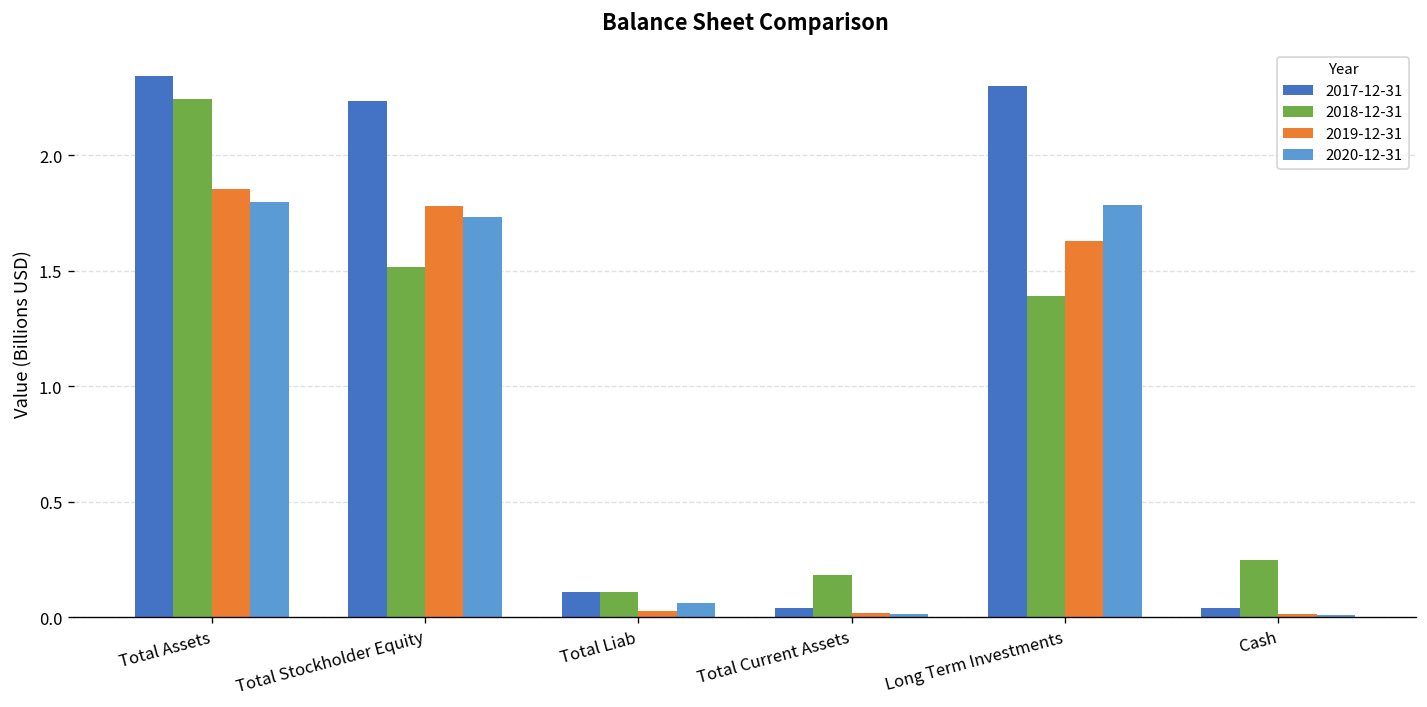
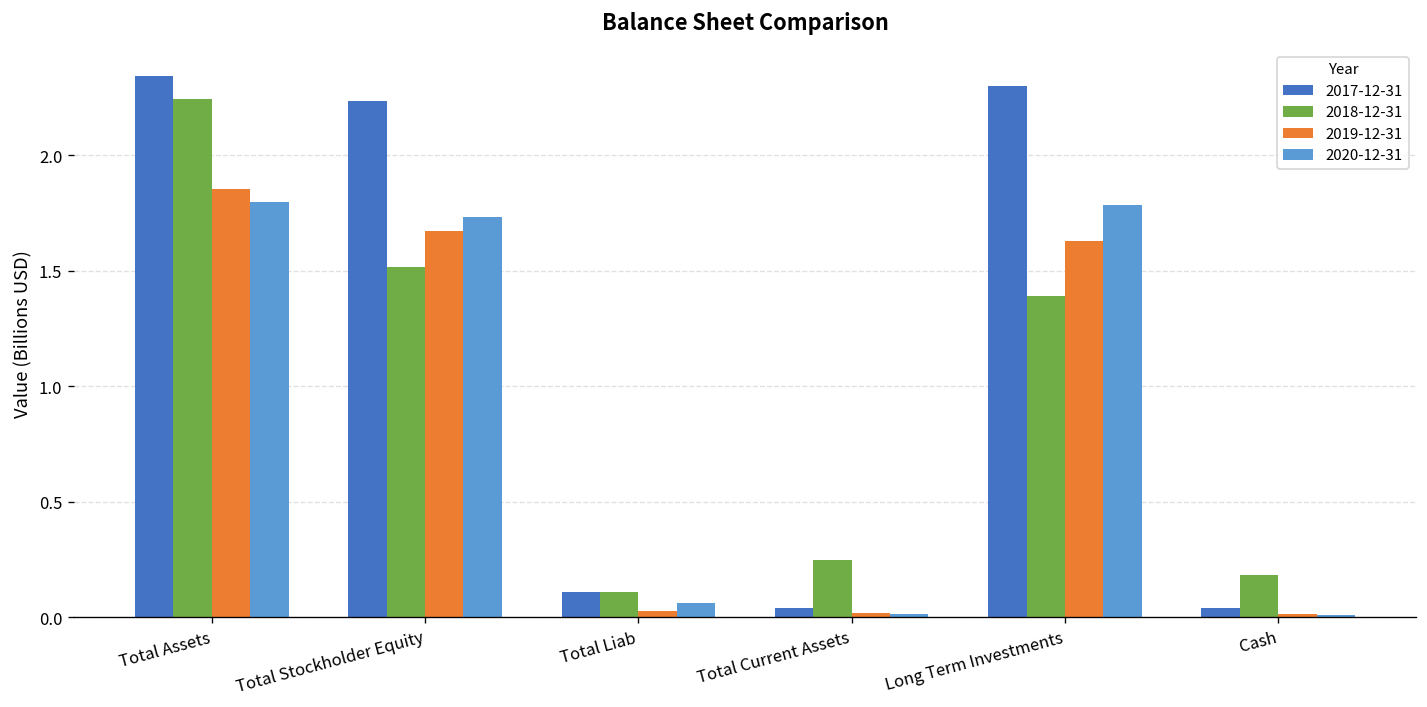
2019-12-31, Total Stockholder Equity: 1.78 -> 1.67
2018-12-31, Total Current Assets: 0.18 -> 0.25
2018-12-31, Cash: 0.25 -> 0.18
